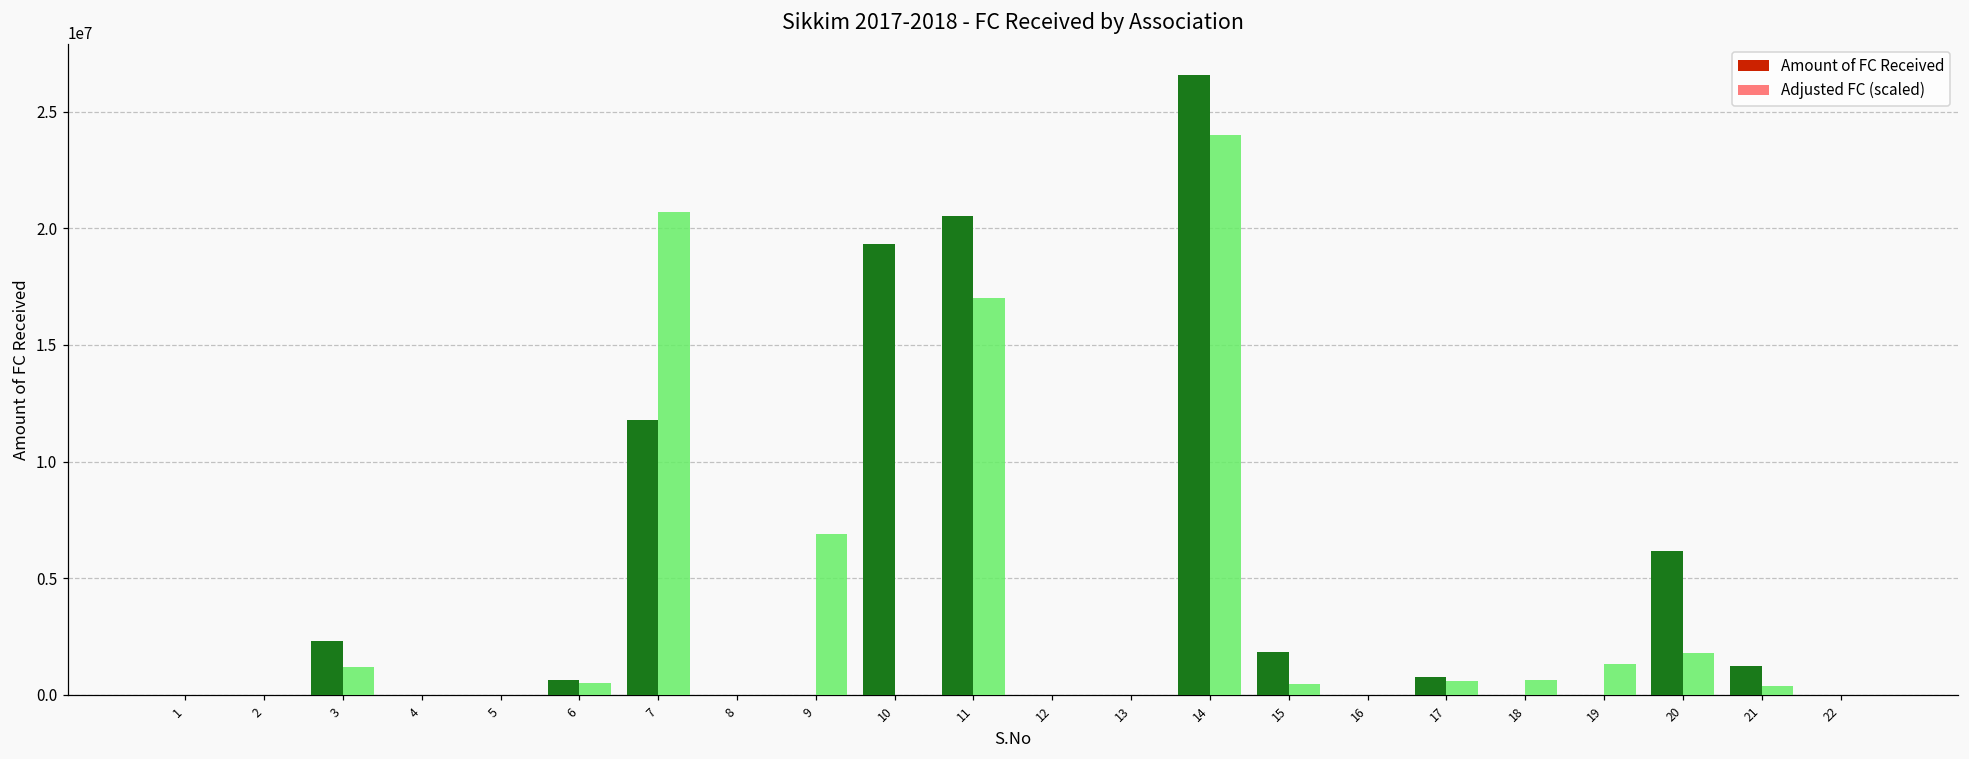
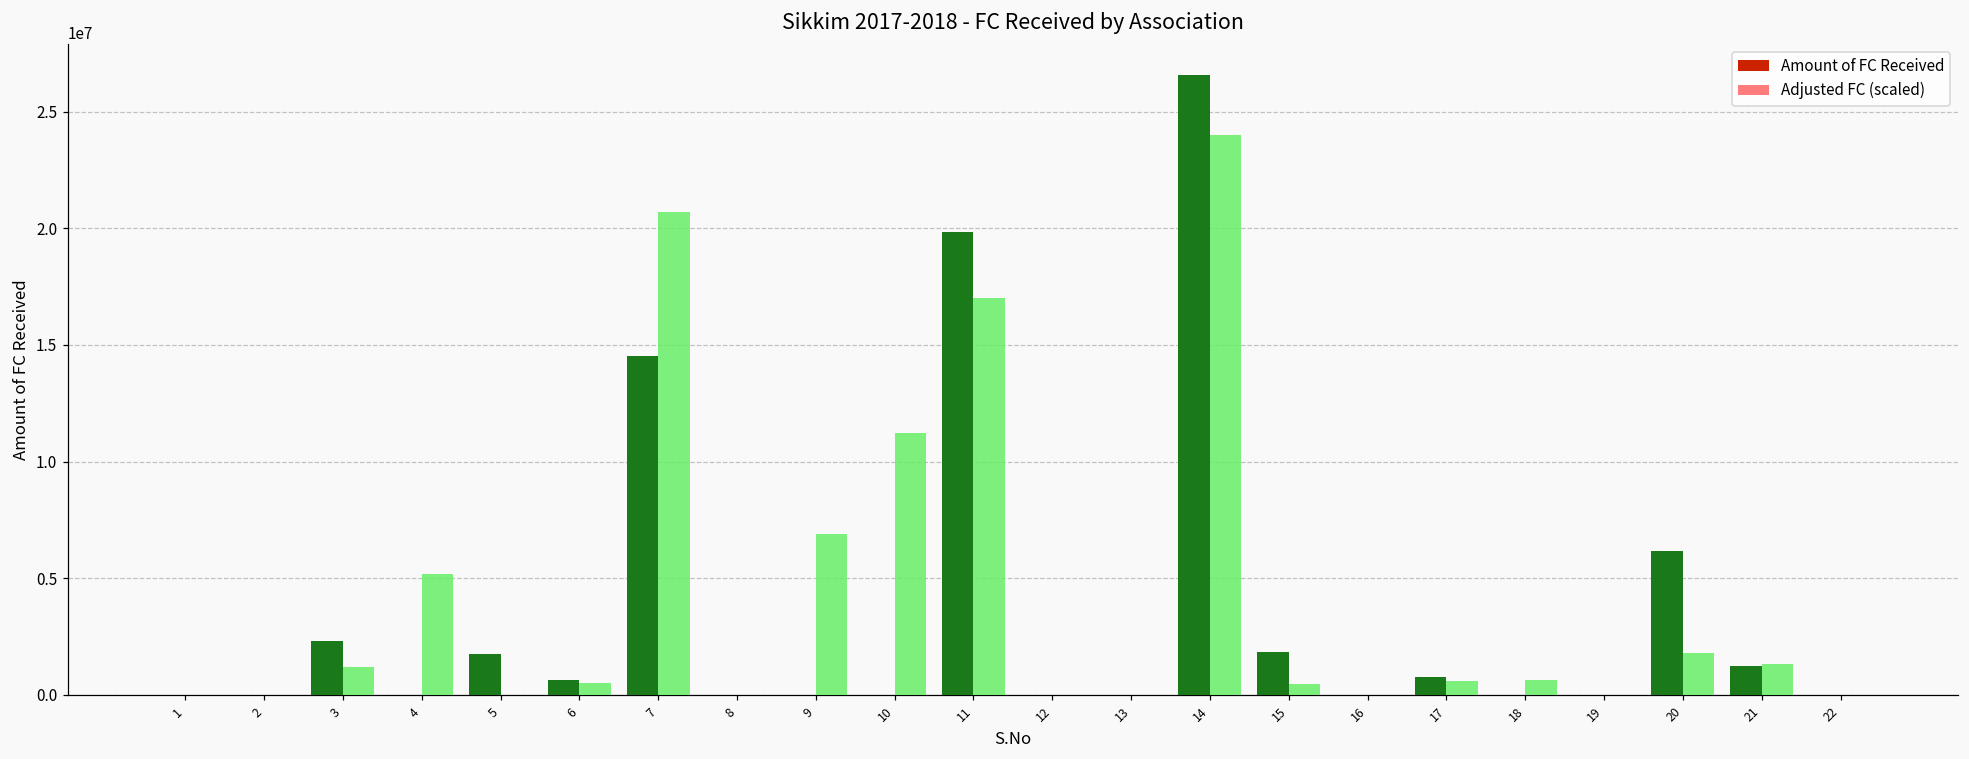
Adjusted FC (scaled), 4: 0 -> 5200000
Amount of FC Received, 5: 0 -> 1700000
Amount of FC Received, 7: 11800000 -> 14500000
Amount of FC Received, 10: 19300000 -> 0
Adjusted FC (scaled), 10: 0 -> 11200000
Amount of FC Received, 11: 20500000 -> 19800000
Adjusted FC (scaled), 19: 1300000 -> 0
Adjusted FC (scaled), 21: 400000 -> 1300000
